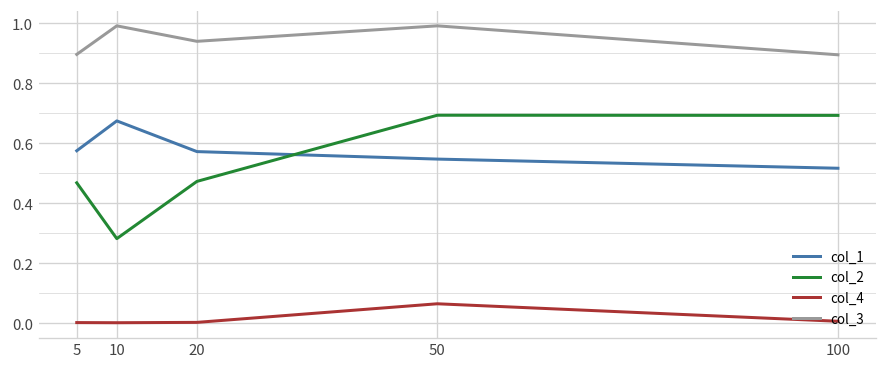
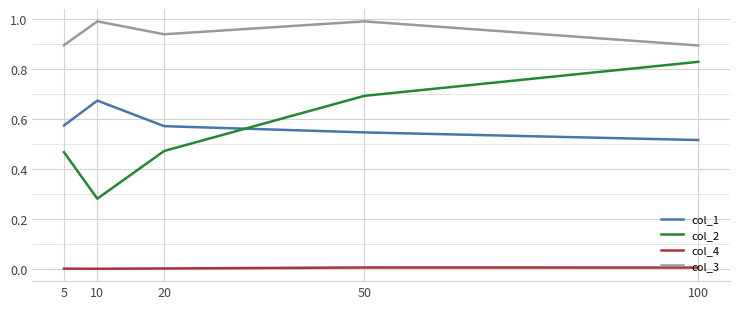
col_4, 50: 0.06 -> 0.01
col_2, 100: 0.69 -> 0.83
